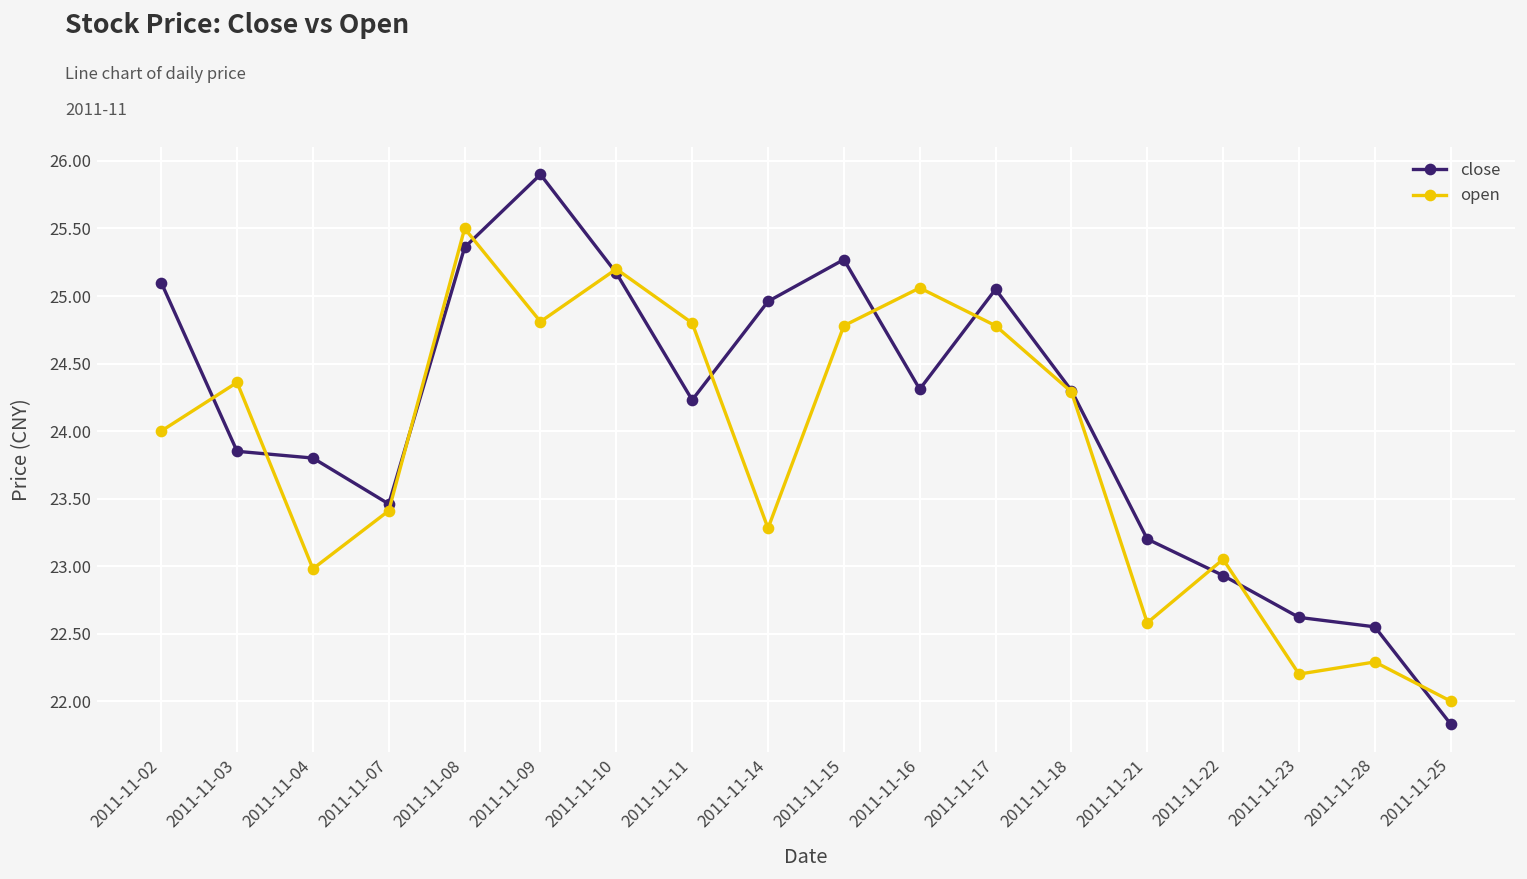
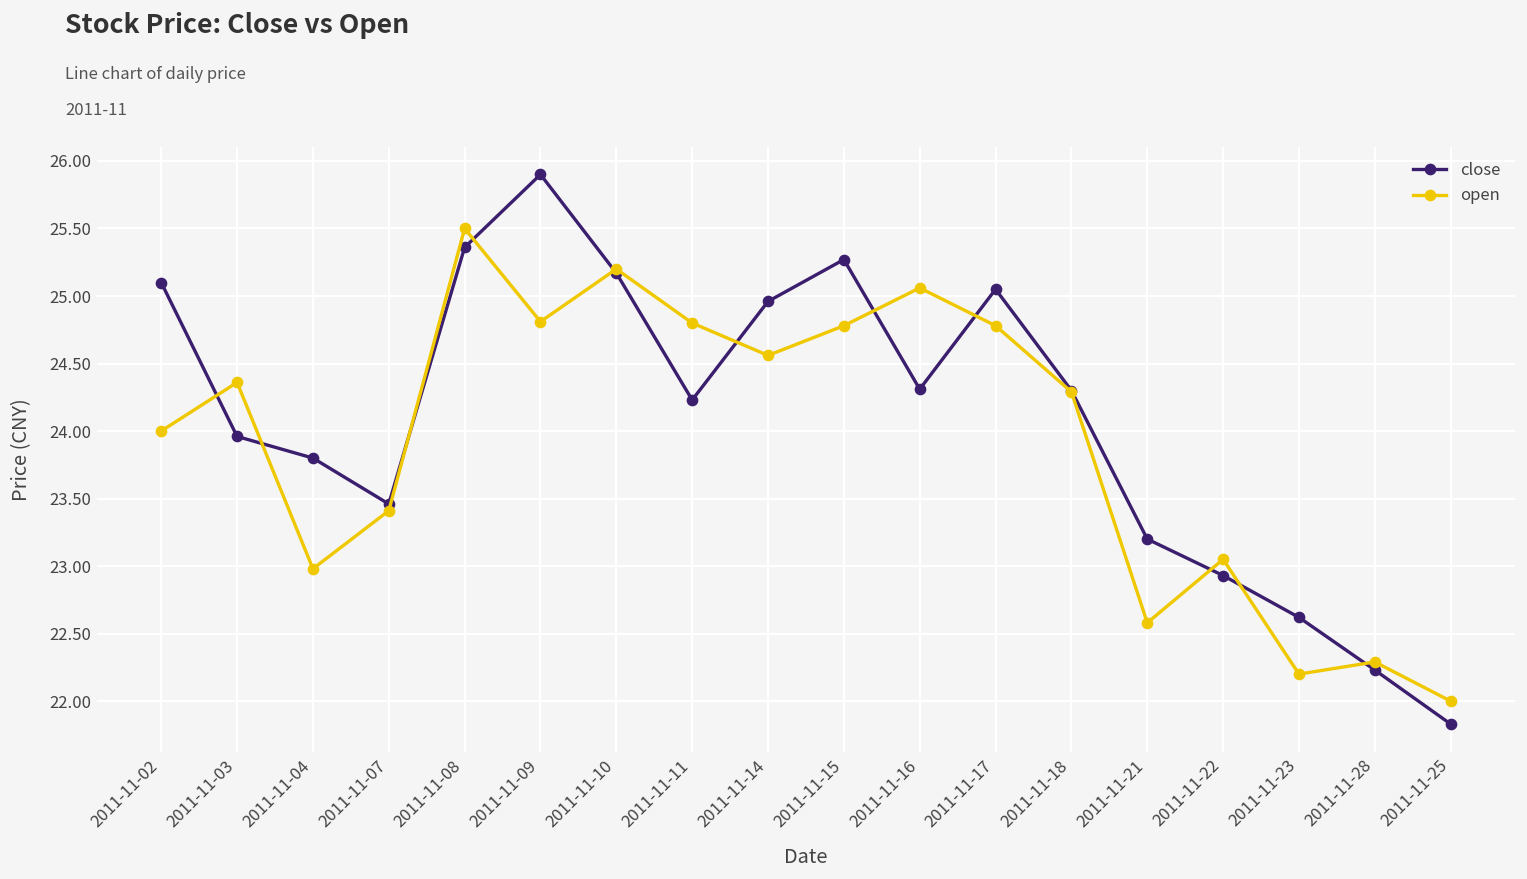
close, 2011-11-03: 23.85 -> 23.96
open, 2011-11-14: 23.28 -> 24.56
close, 2011-11-28: 22.55 -> 22.23
